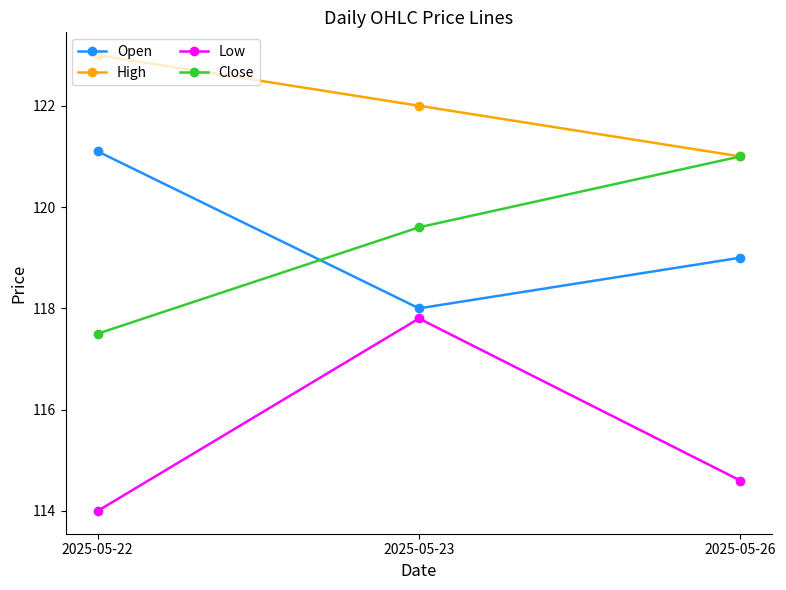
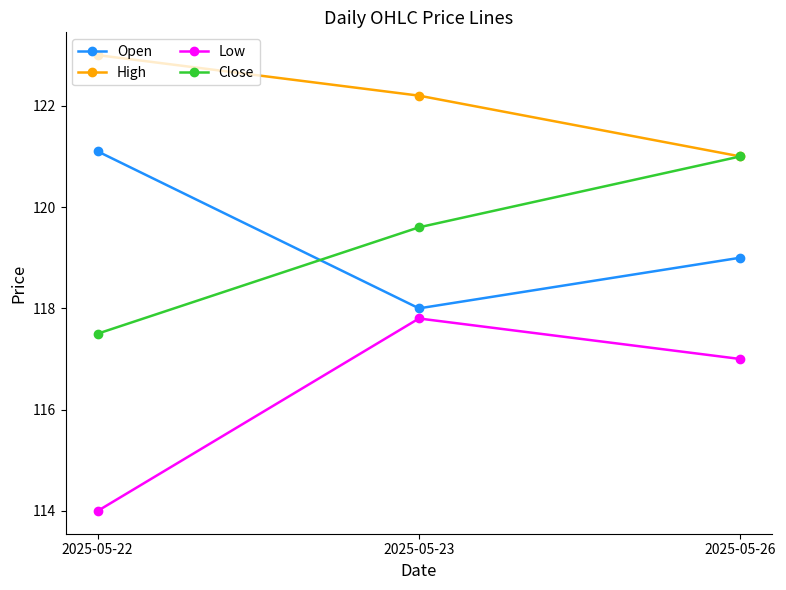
High, 2025-05-23: 122.0 -> 122.2
Low, 2025-05-26: 114.6 -> 117.0
